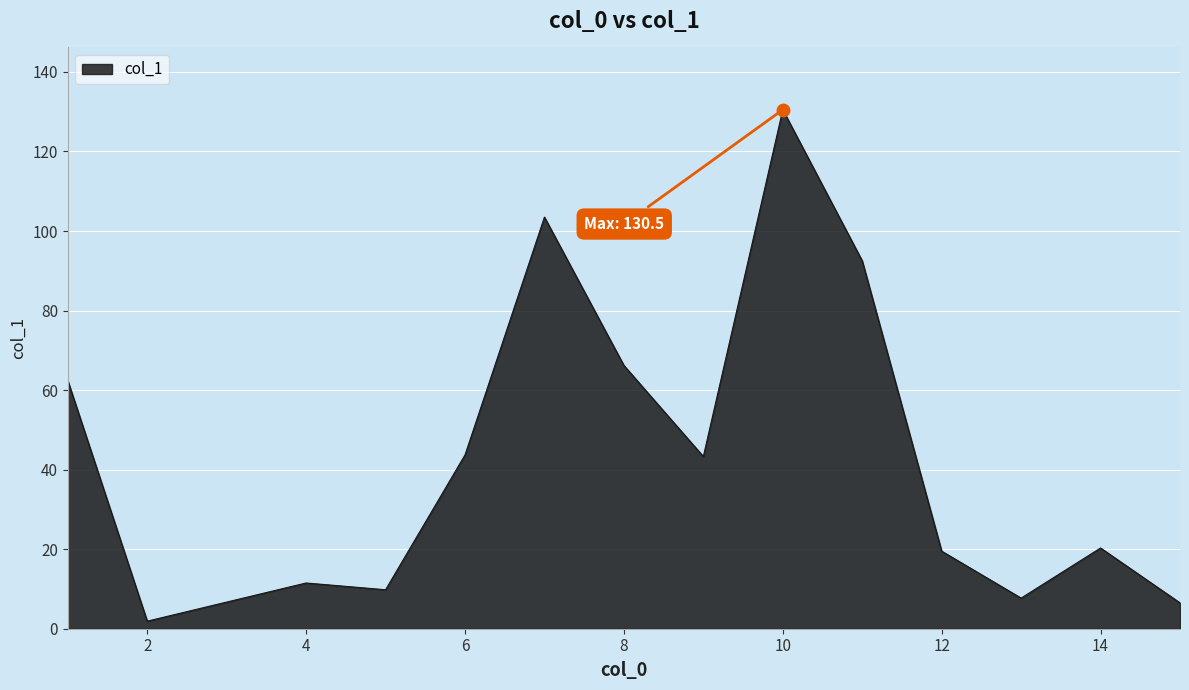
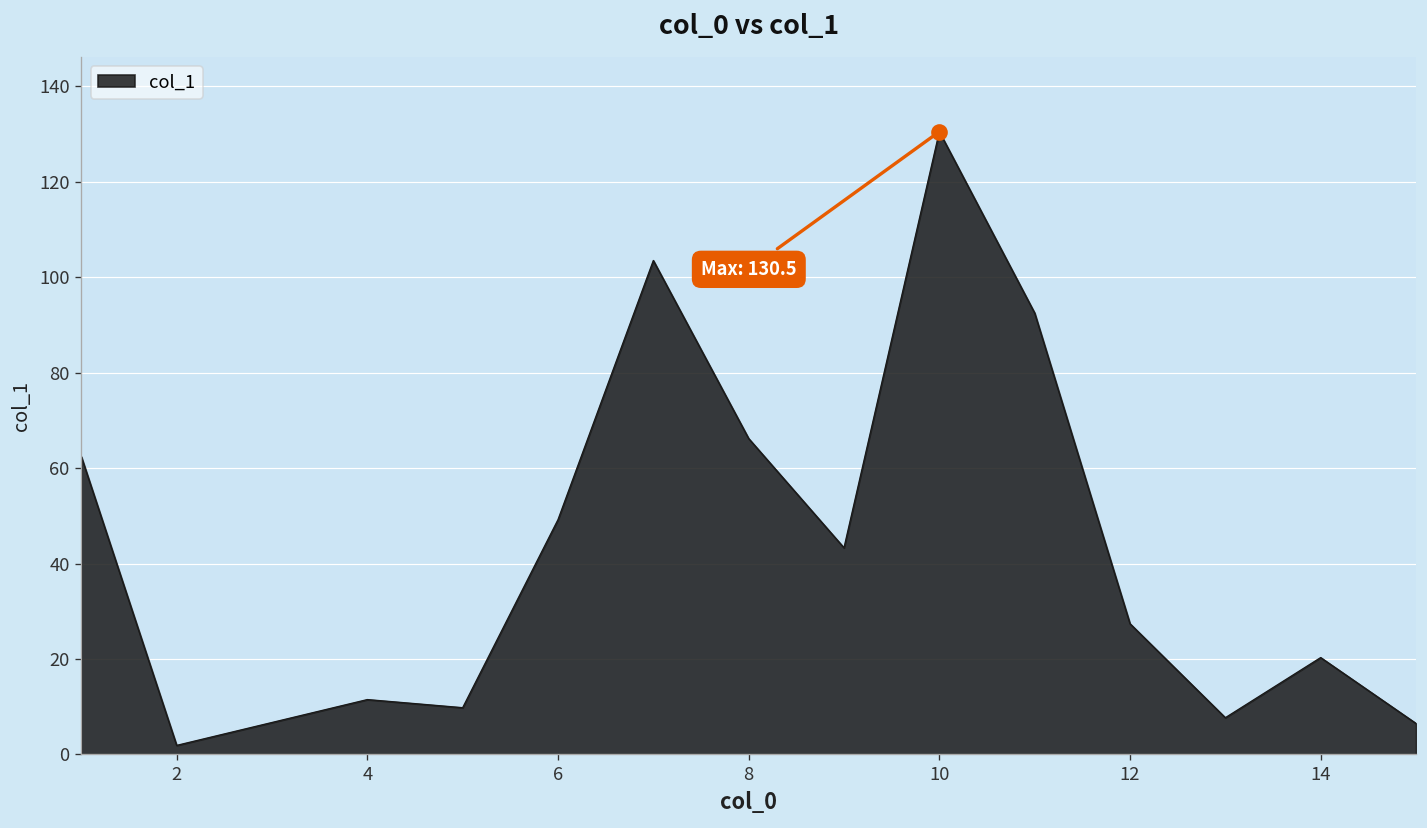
col_1, 6: 44 -> 49
col_1, 12: 20 -> 27
